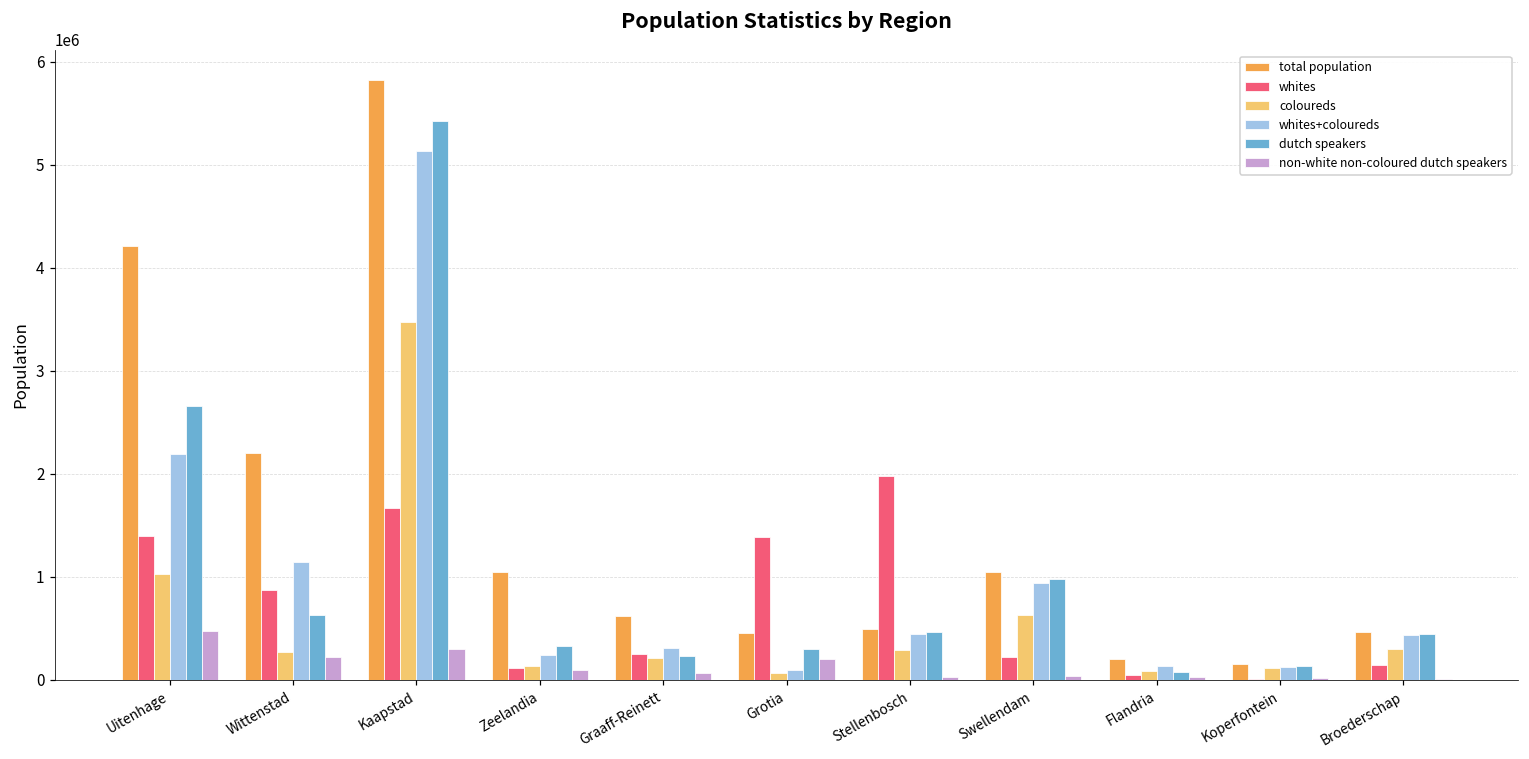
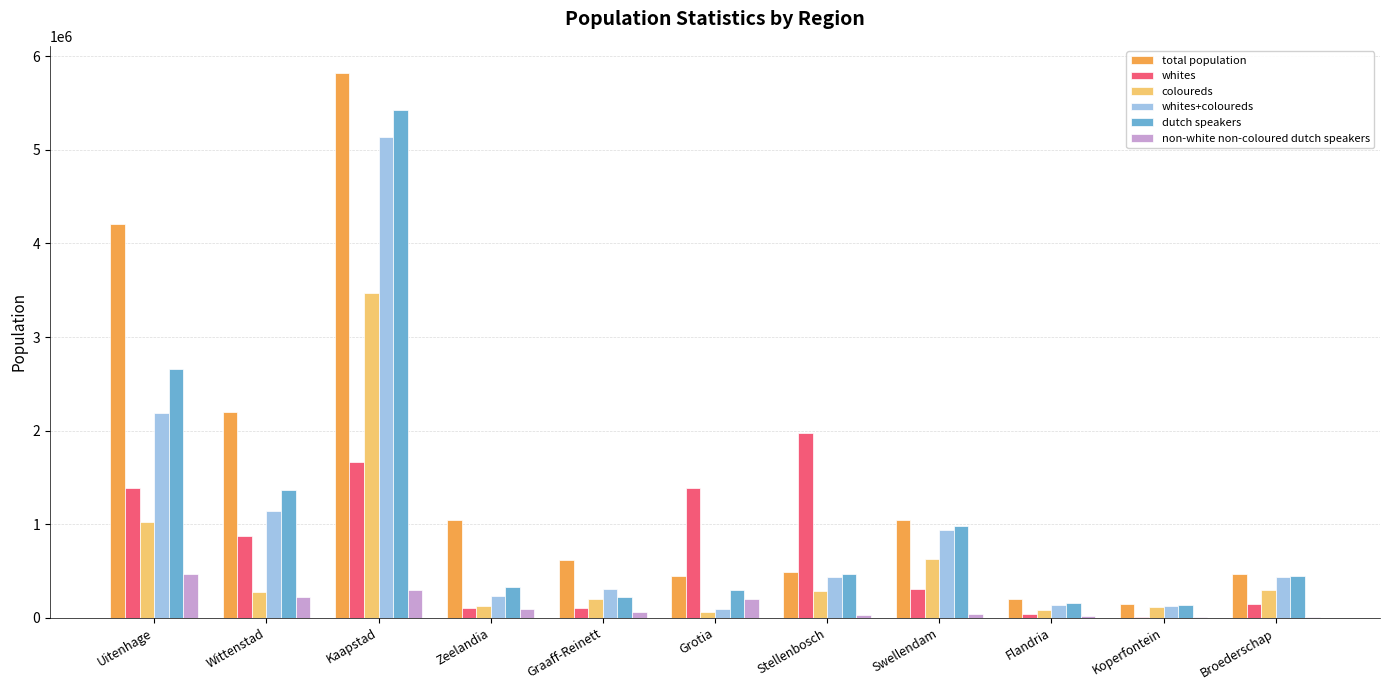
dutch speakers, Wittenstad: 600000 -> 1400000
whites, Graaff-Reinett: 200000 -> 100000
whites, Swellendam: 200000 -> 300000
dutch speakers, Flandria: 100000 -> 200000
